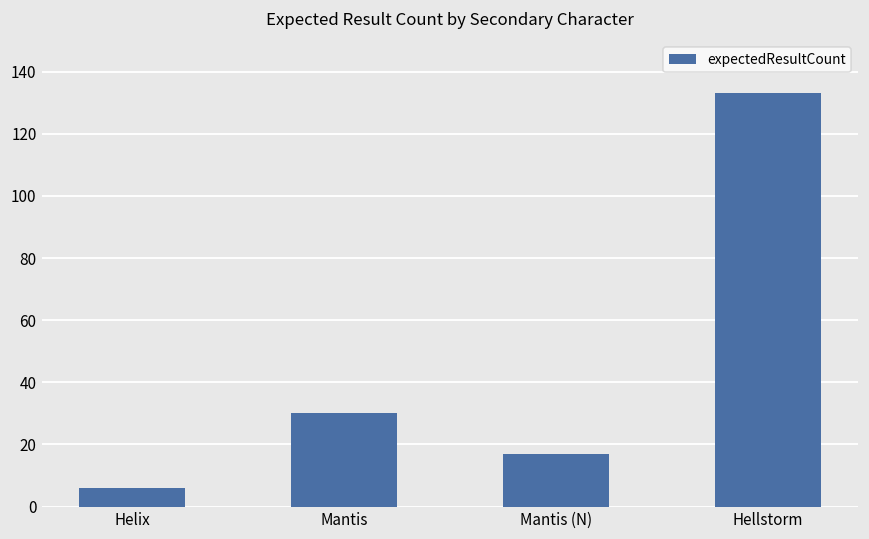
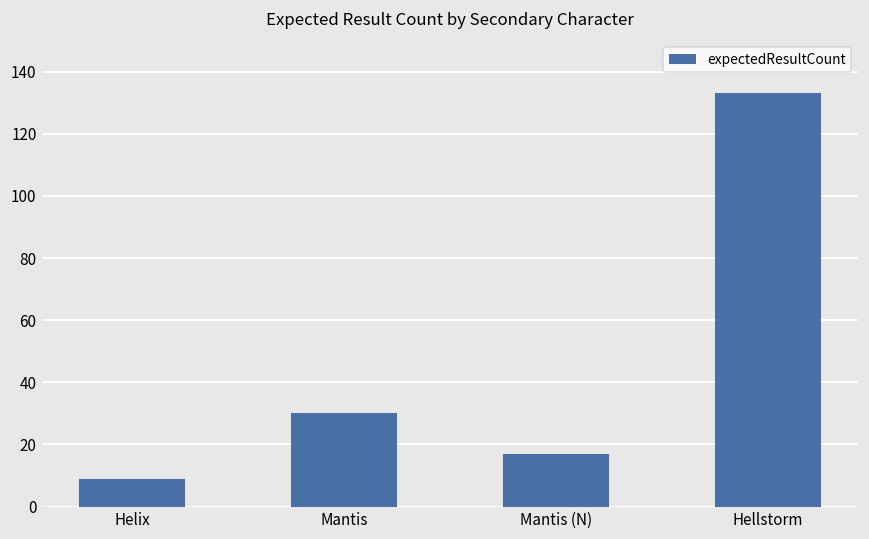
Helix: 6 -> 9
